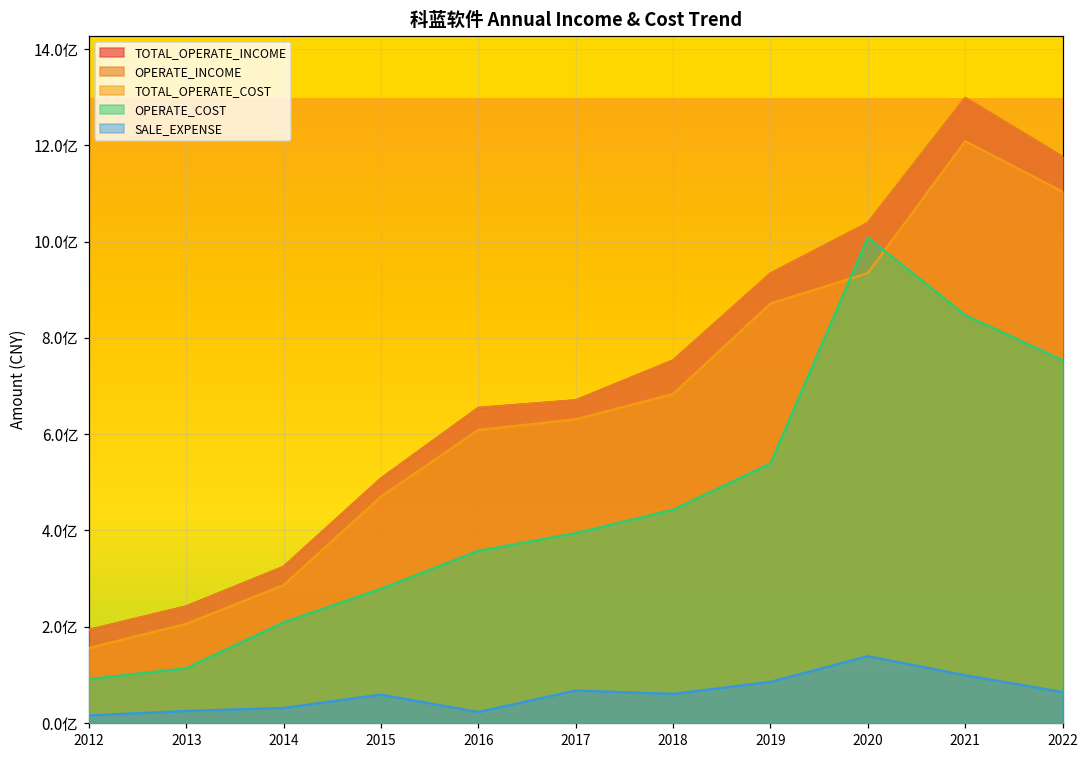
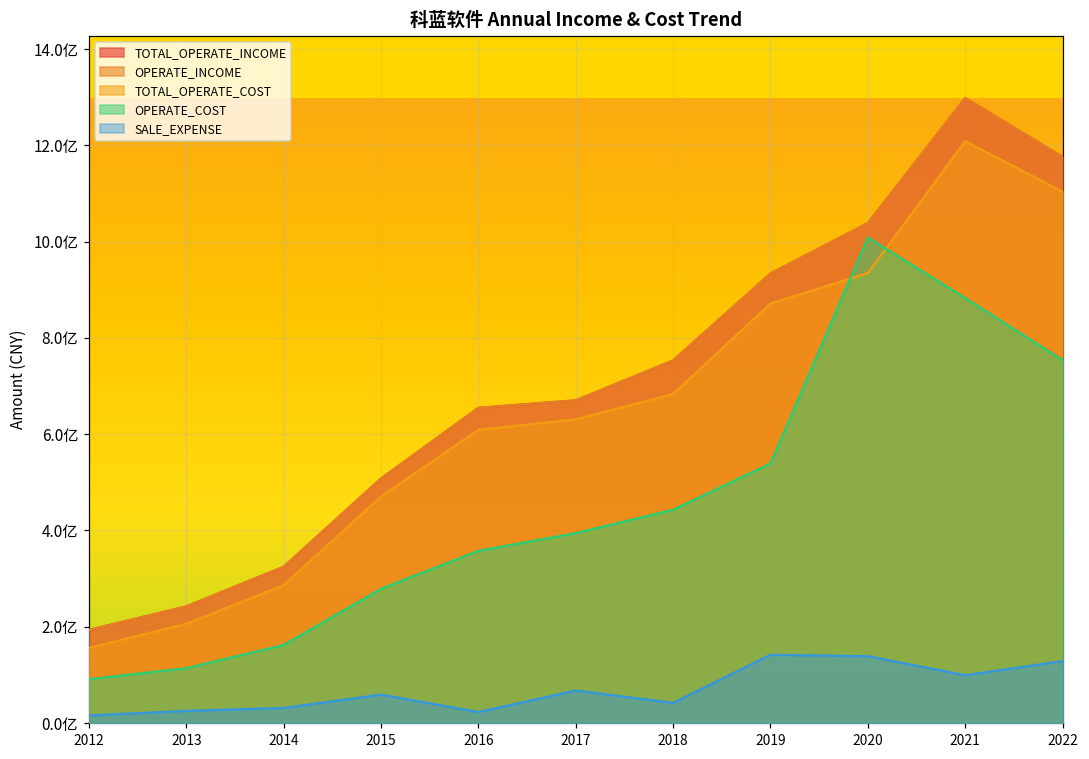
OPERATE_COST, 2014: 2.1亿 -> 1.6亿
SALE_EXPENSE, 2018: 0.6亿 -> 0.4亿
SALE_EXPENSE, 2019: 0.9亿 -> 1.4亿
OPERATE_COST, 2021: 8.5亿 -> 8.8亿
SALE_EXPENSE, 2022: 0.6亿 -> 1.3亿
